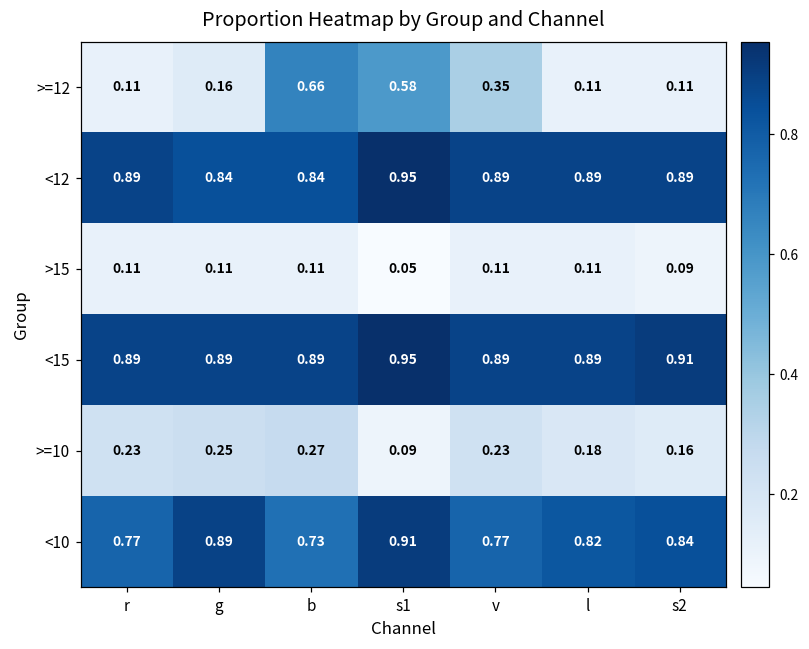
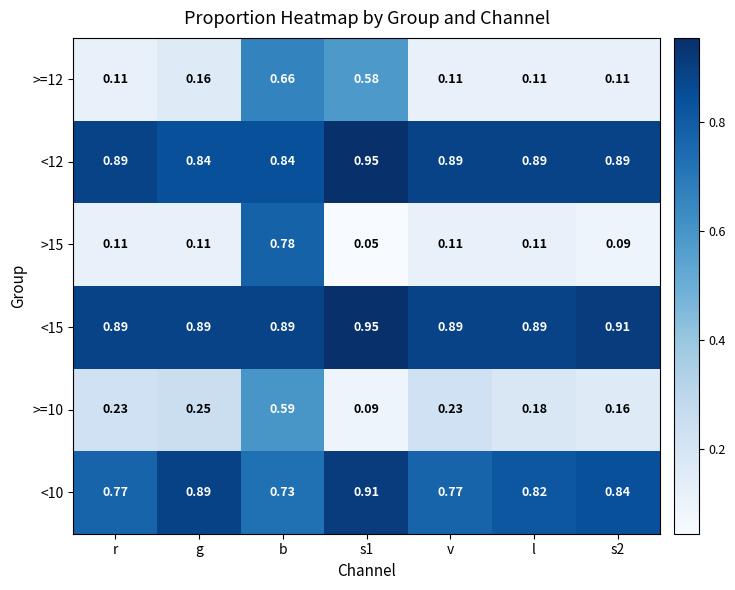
>=12, v: 0.35 -> 0.11
>15, b: 0.11 -> 0.78
>=10, b: 0.27 -> 0.59
